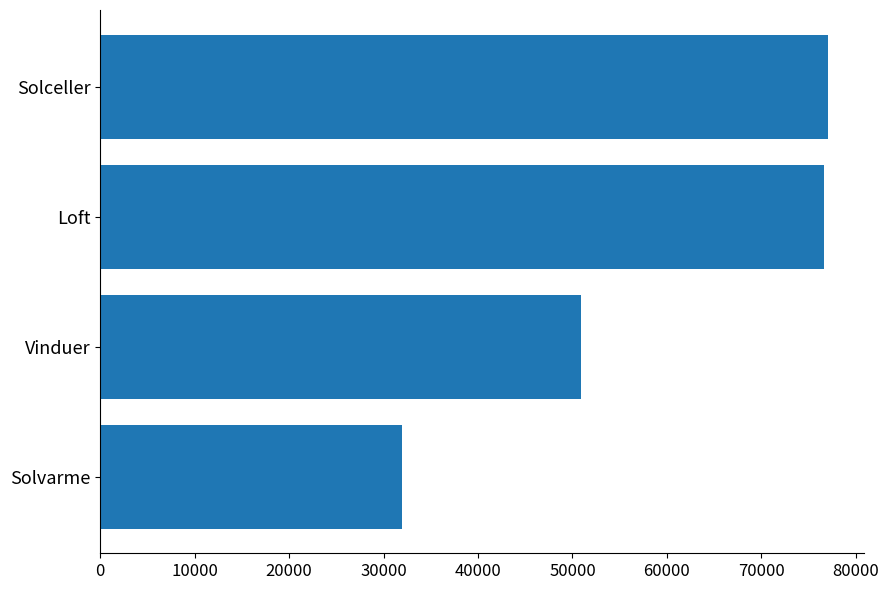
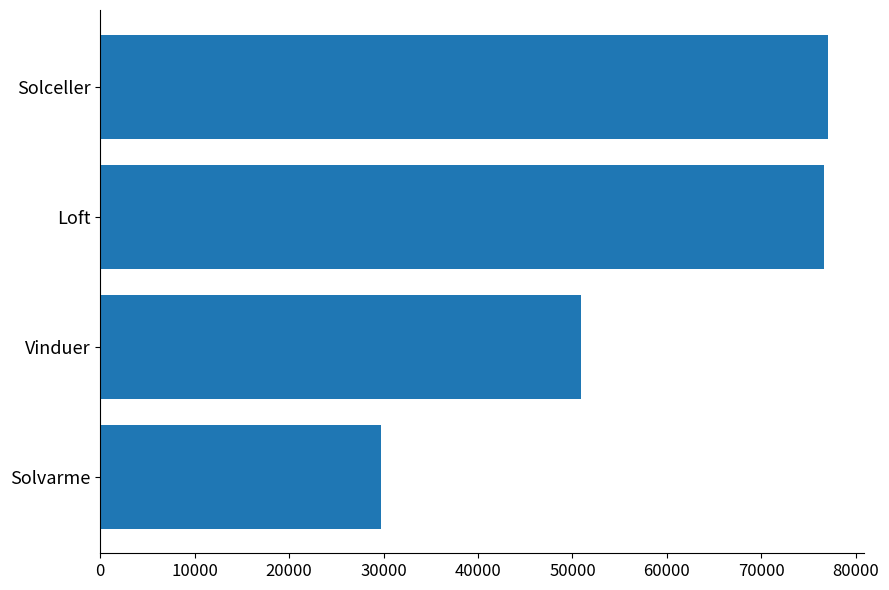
Solvarme: 32000 -> 30000
